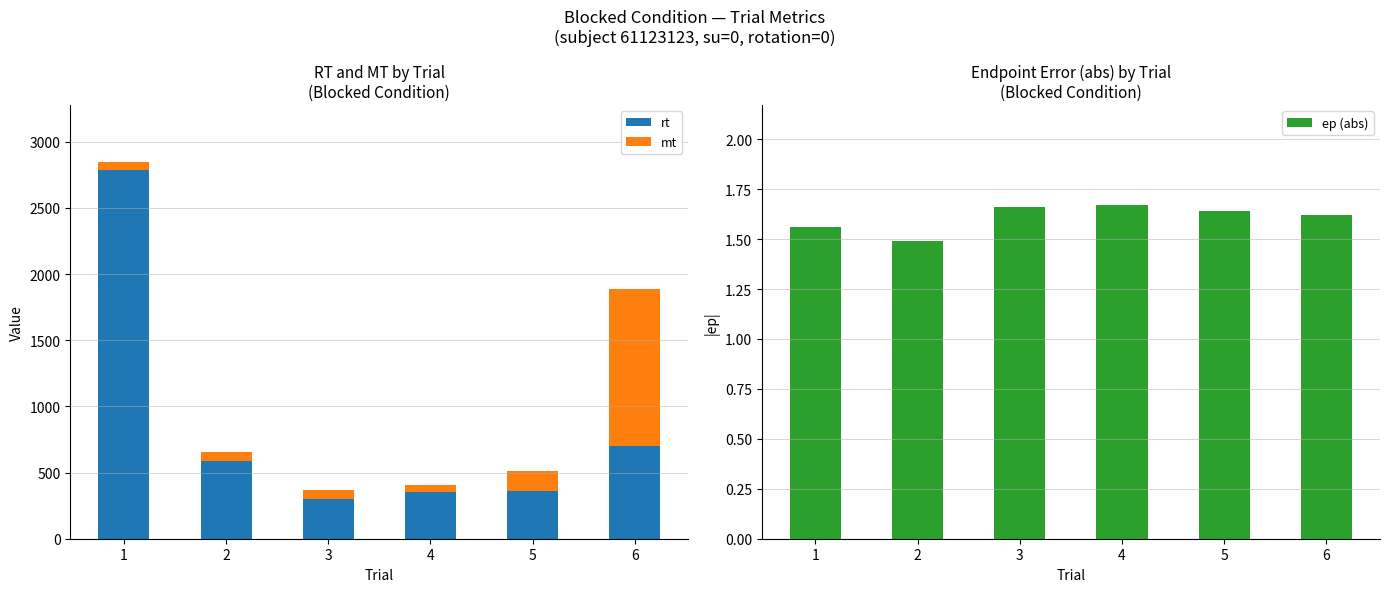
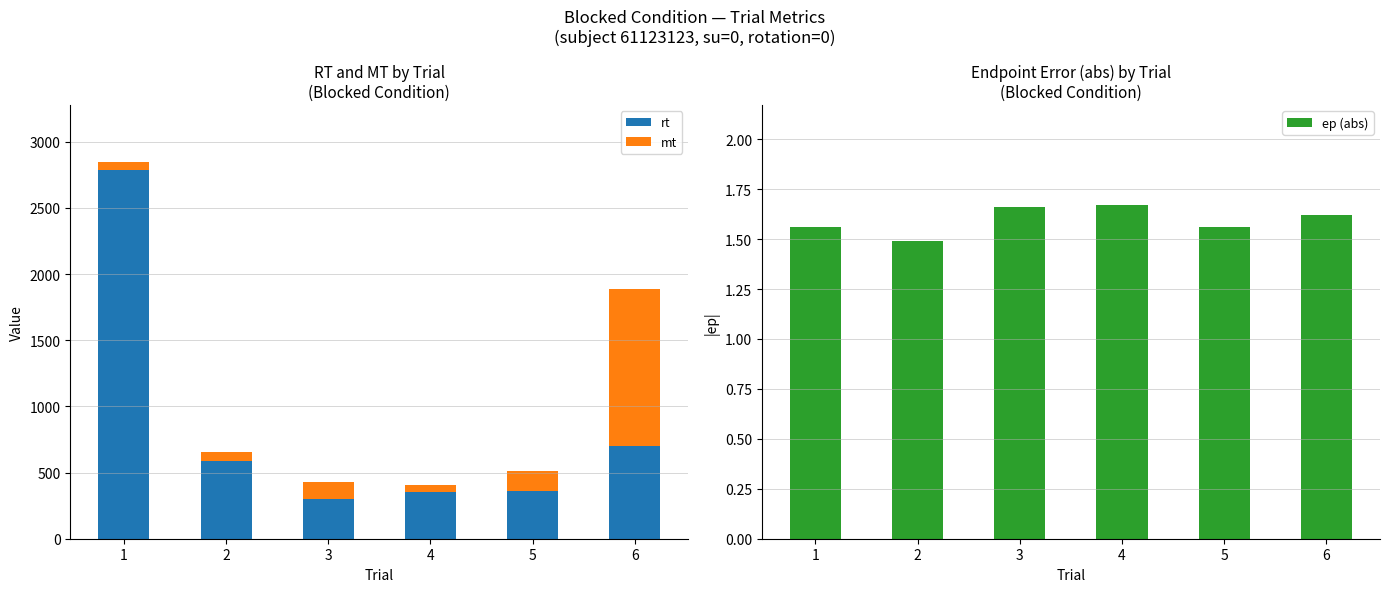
RT and MT by Trial (Blocked Condition), mt, 3: 70 -> 130
Endpoint Error (abs) by Trial (Blocked Condition), 5: 1.64 -> 1.56
